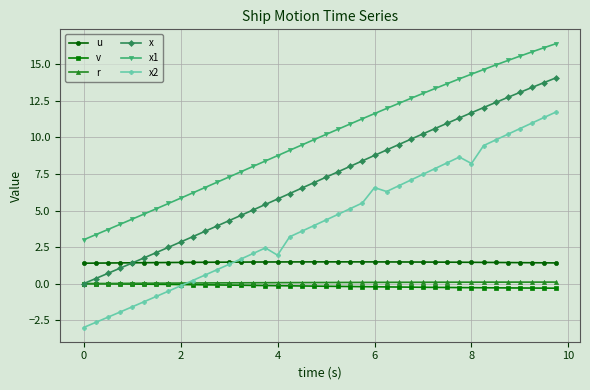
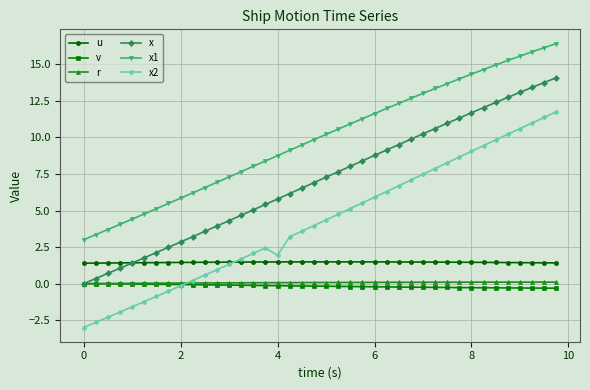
x2, 6: 6.6 -> 5.9
x2, 8: 8.2 -> 9.1
